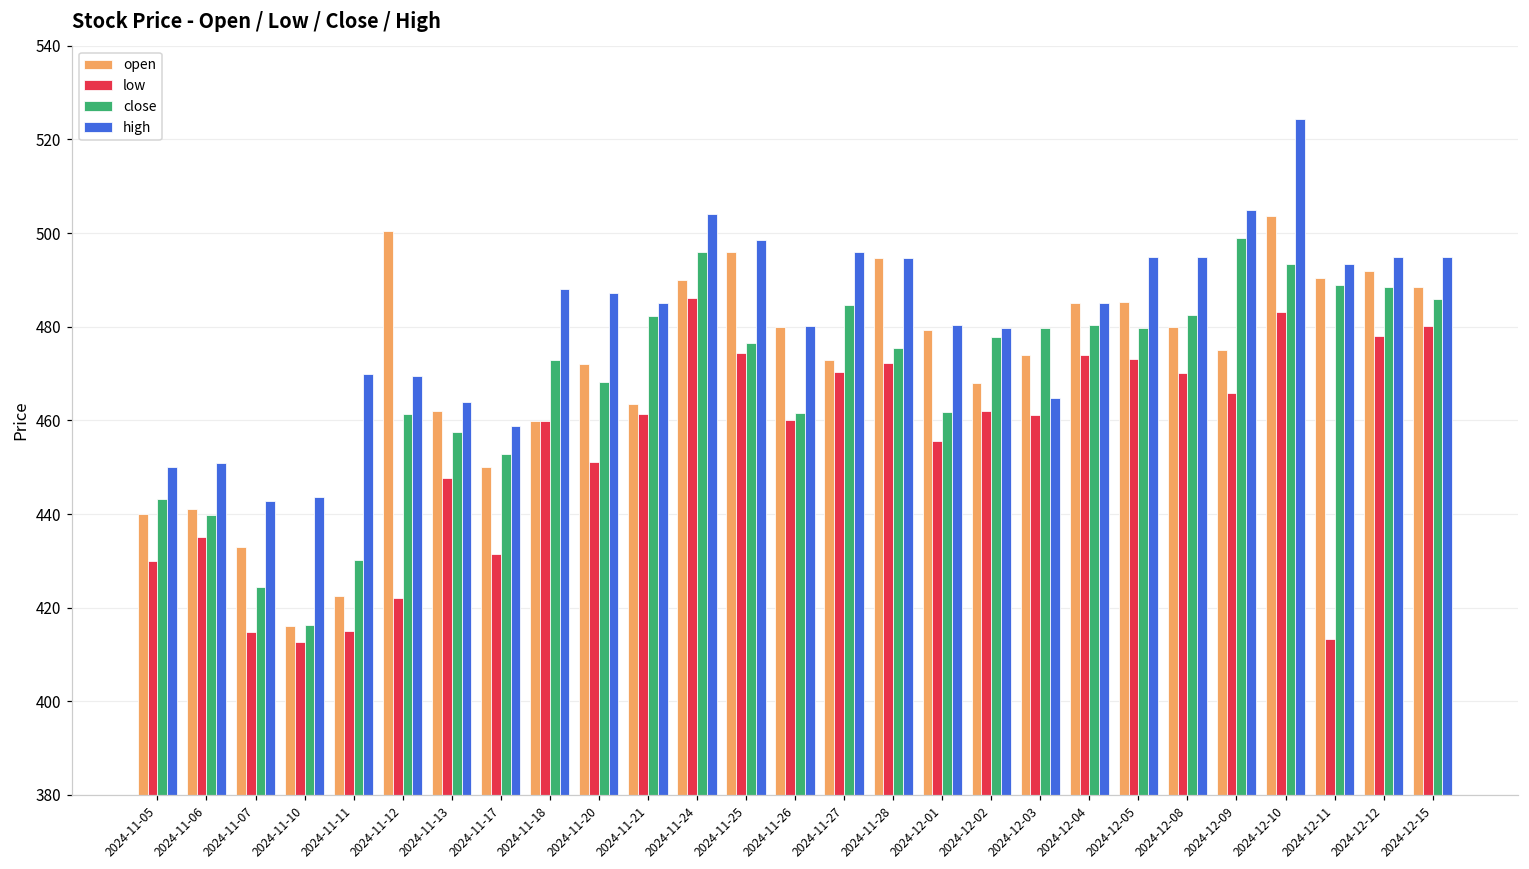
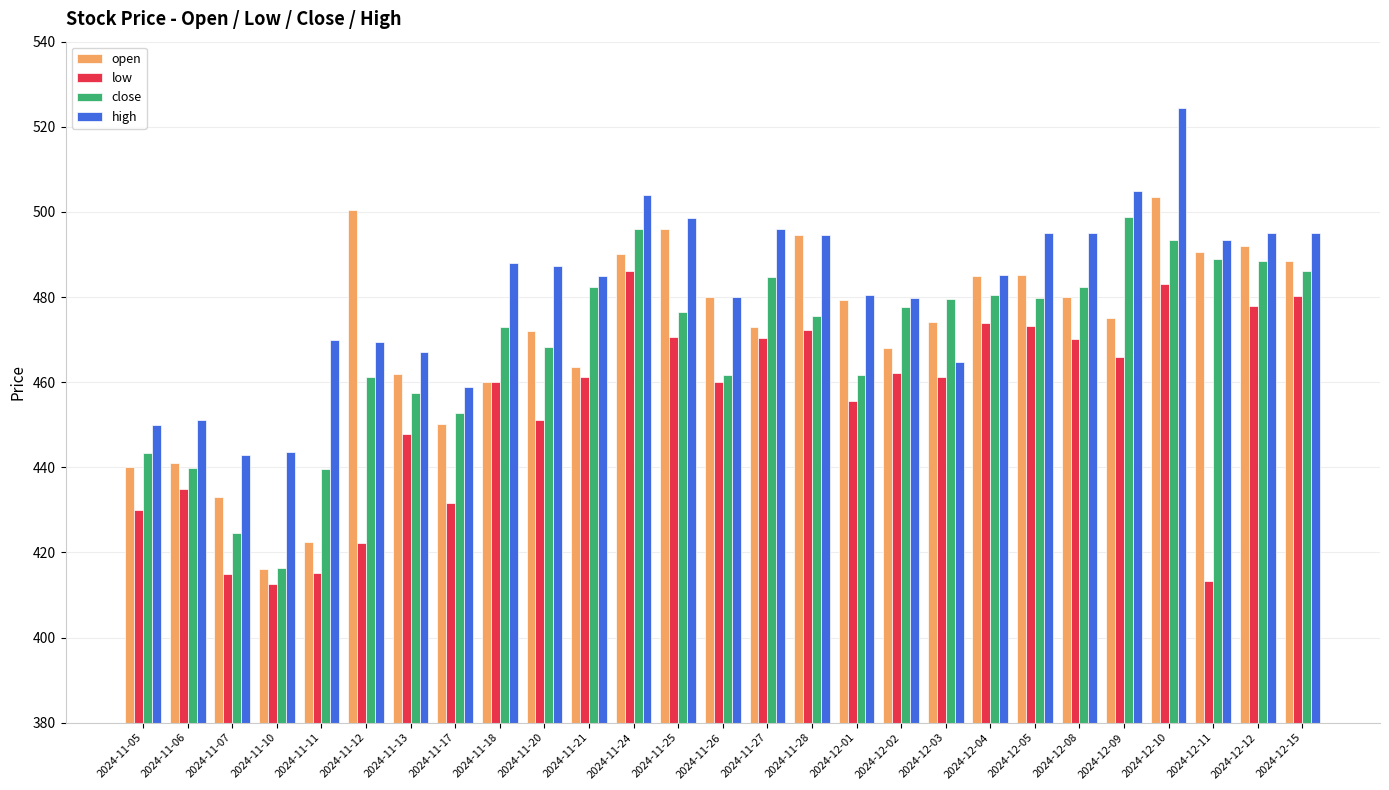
close, 2024-11-11: 430 -> 440
high, 2024-11-13: 464 -> 467
low, 2024-11-25: 474 -> 471
